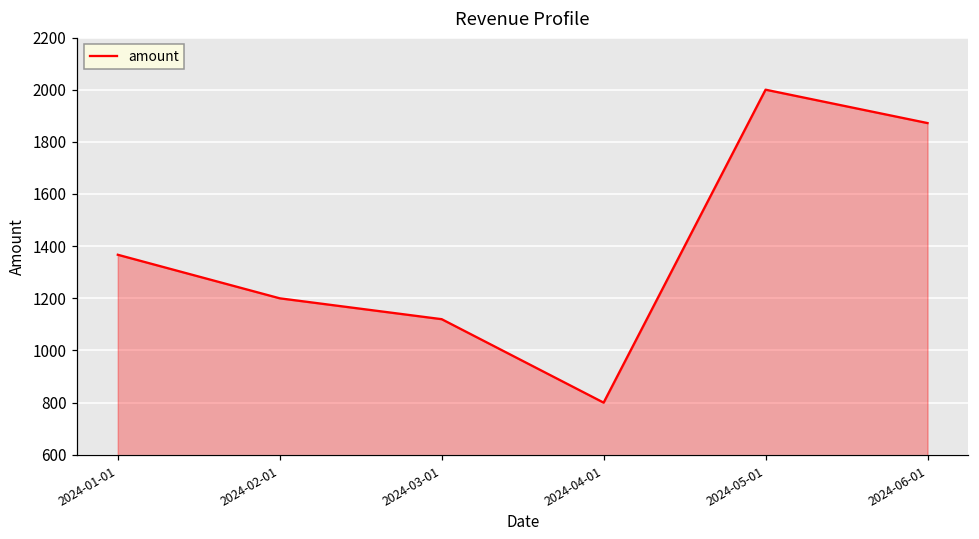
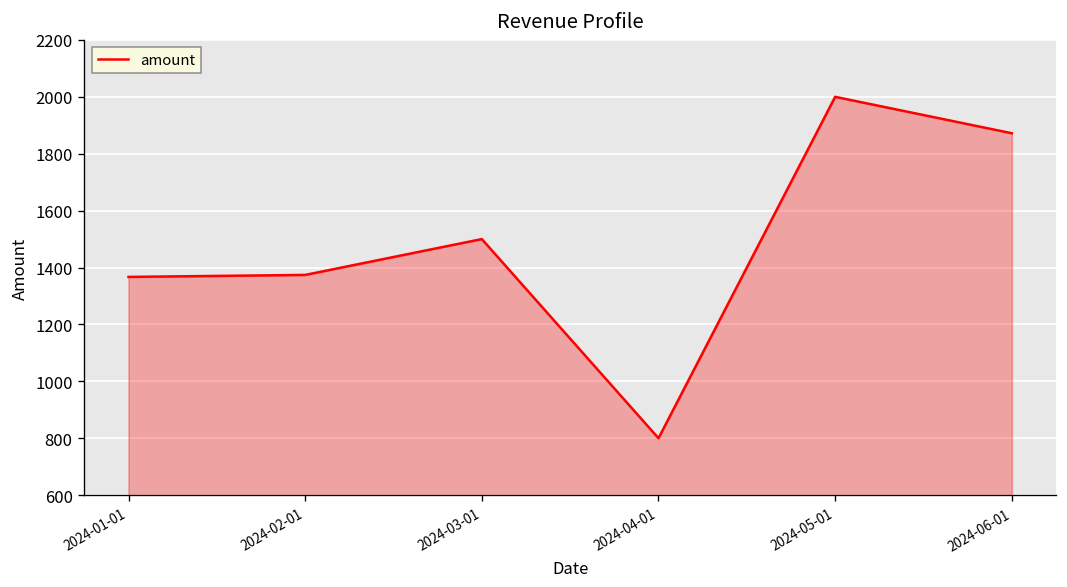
2024-02-01: 1200 -> 1370
2024-03-01: 1120 -> 1500
